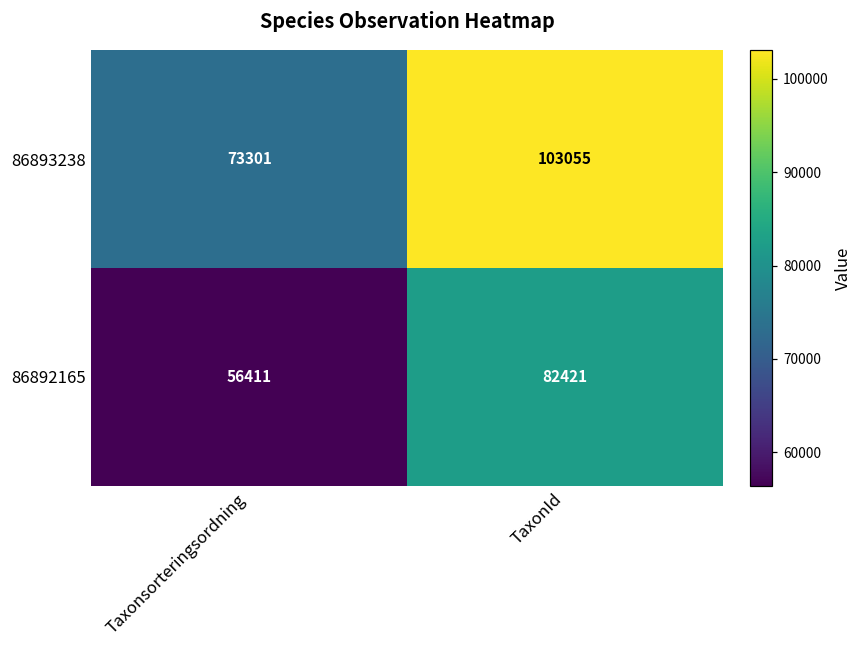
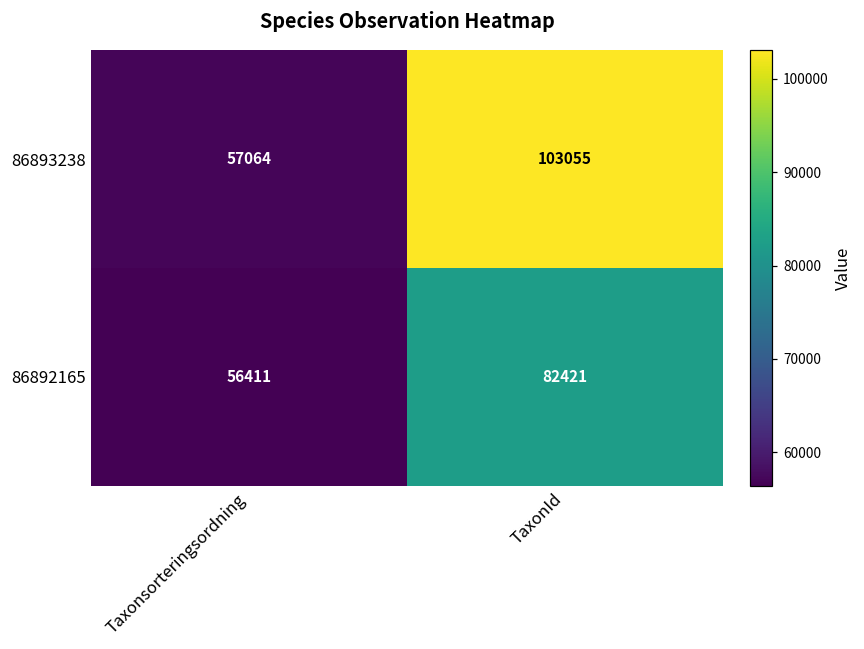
86893238, Taxonsorteringsordning: 73301 -> 57064
